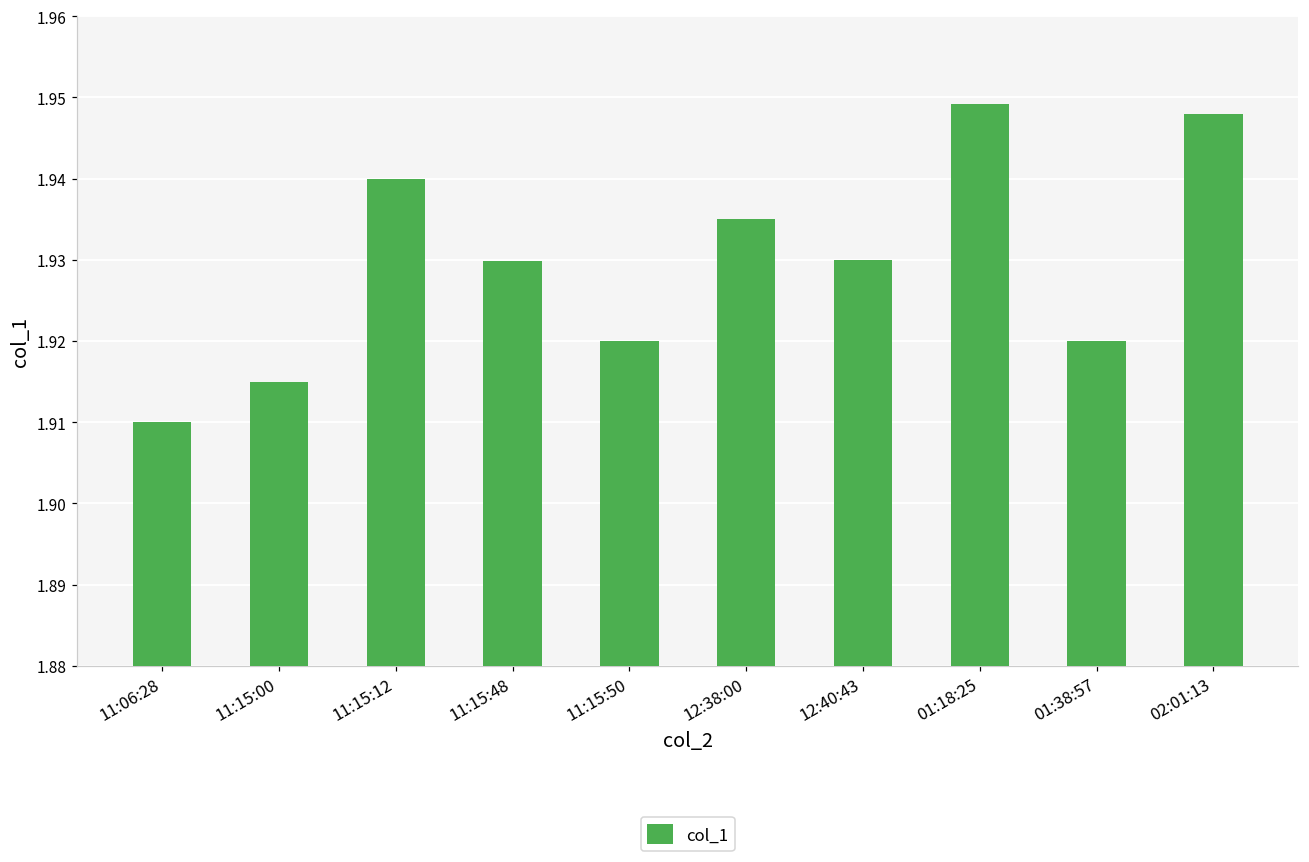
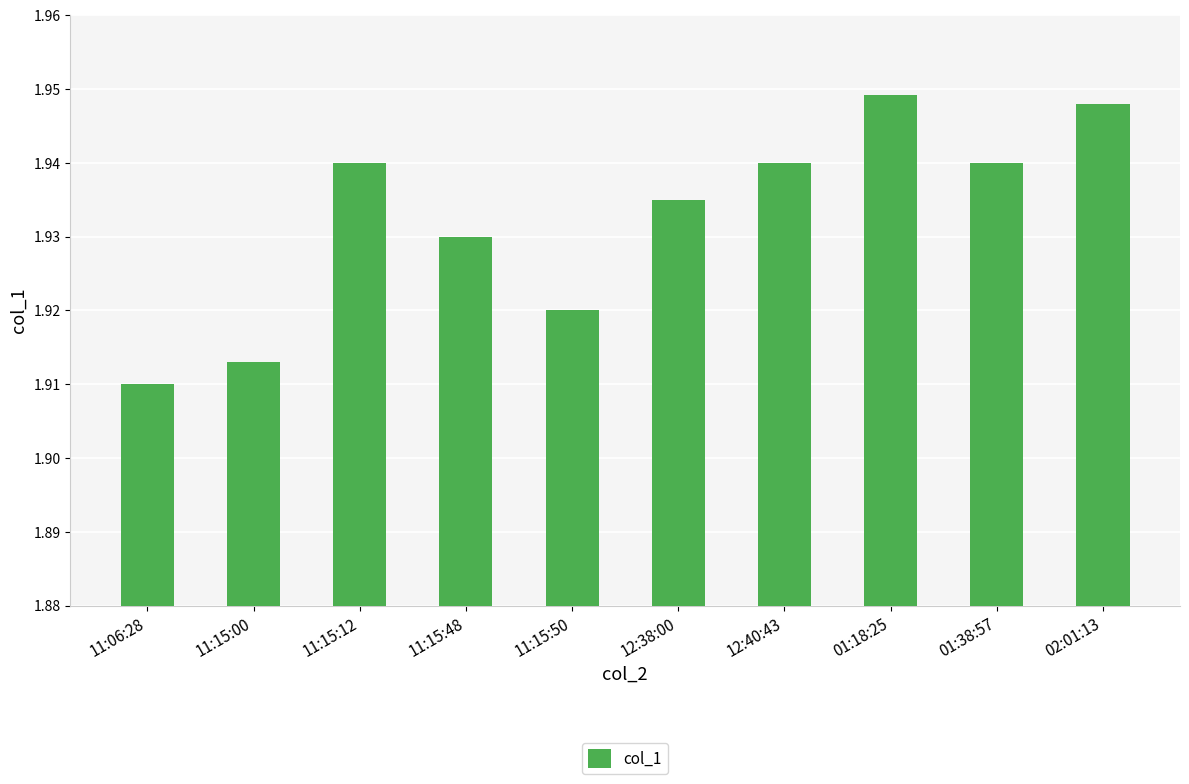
11:15:00: 1.915 -> 1.913
12:40:43: 1.93 -> 1.94
01:38:57: 1.92 -> 1.94
